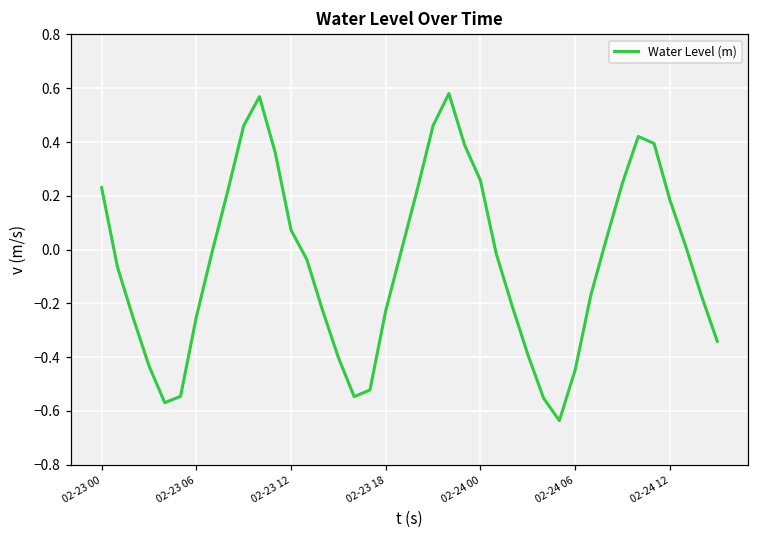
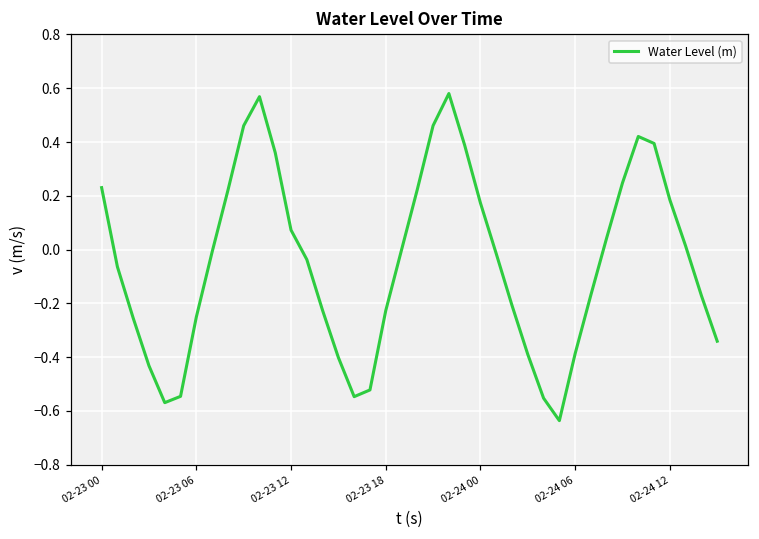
02-24 00: 0.26 -> 0.17
02-24 06: -0.45 -> -0.39
